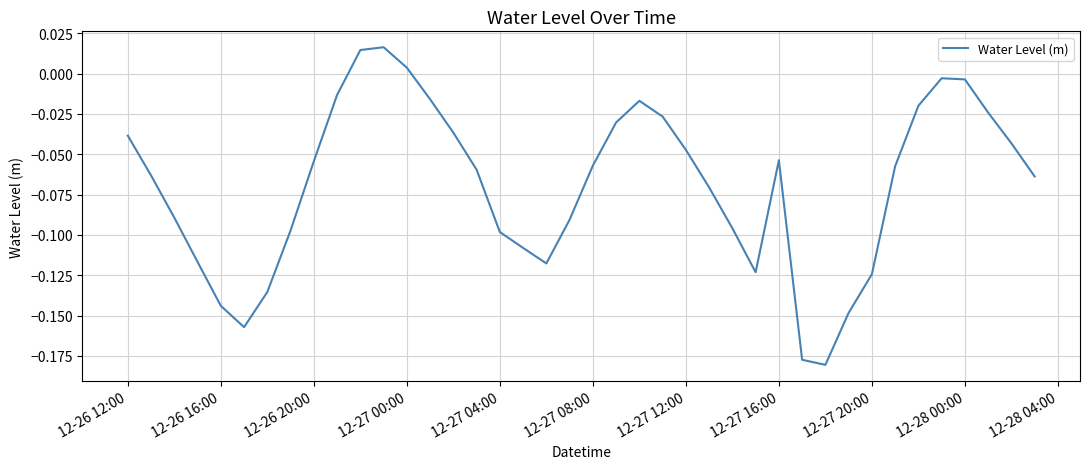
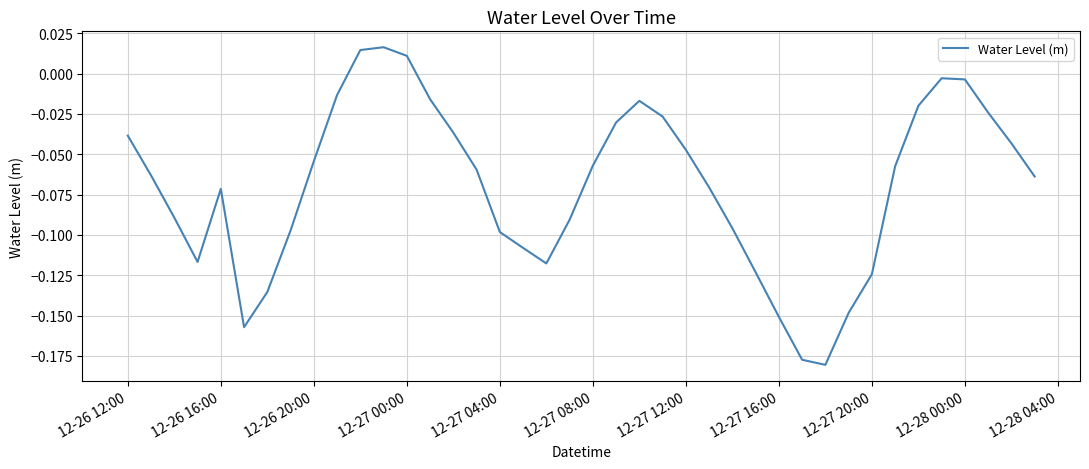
12-26 16:00: -0.144 -> -0.071
12-27 00:00: 0.004 -> 0.011
12-27 16:00: -0.054 -> -0.151
